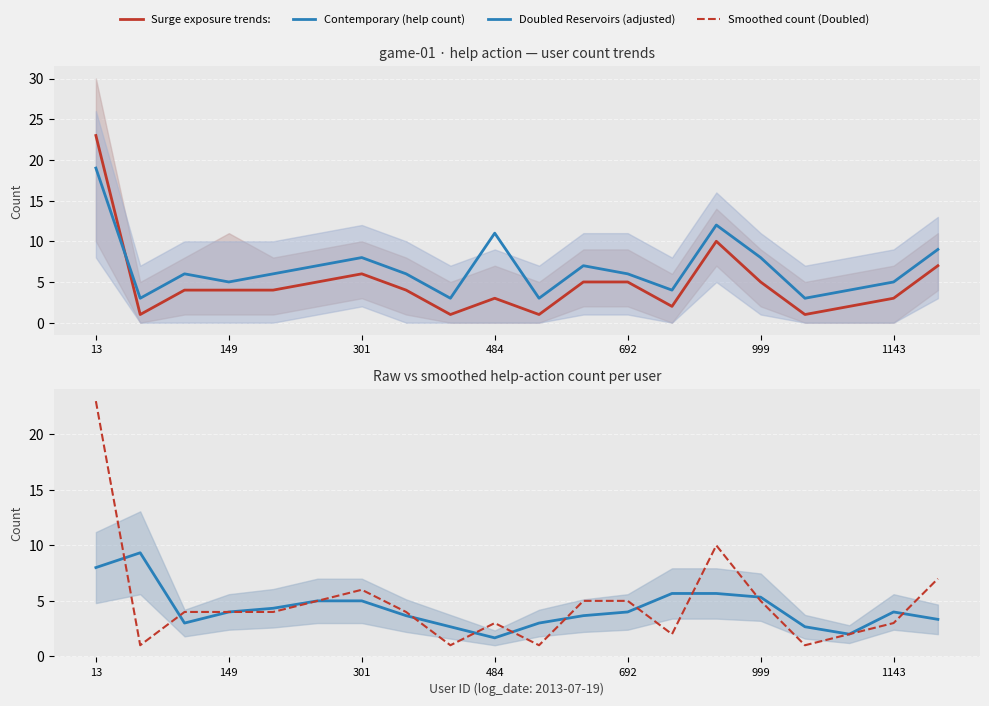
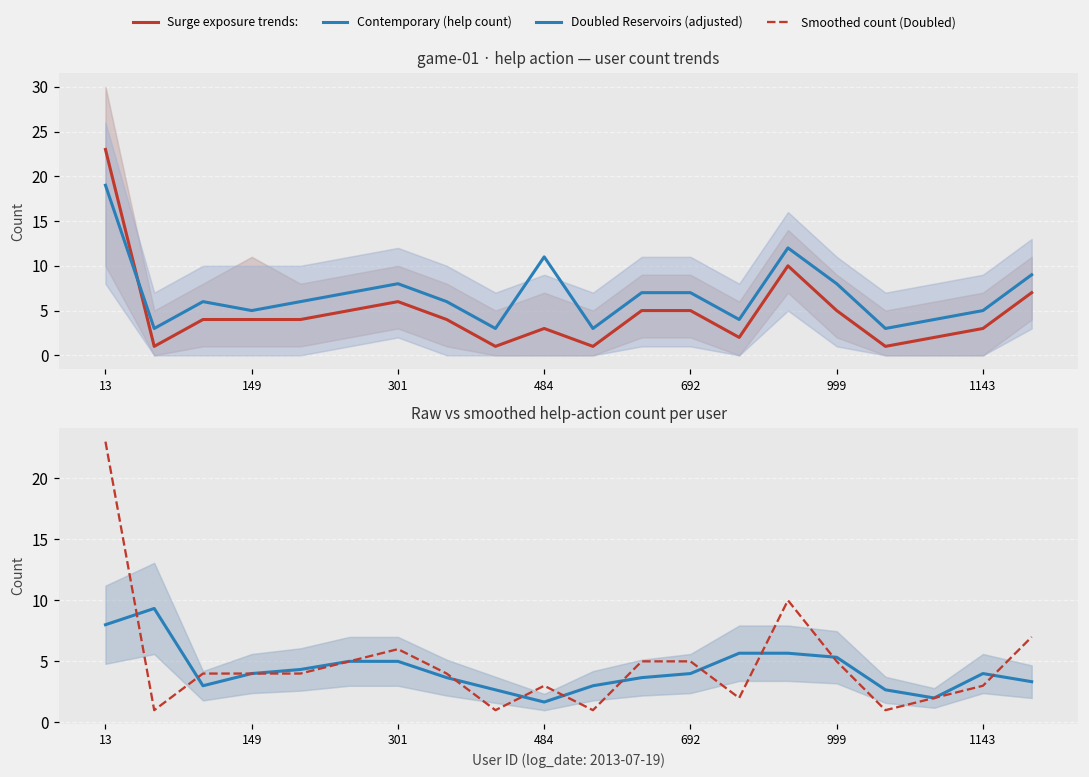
game-01 · help action — user count trends, Doubled Reservoirs (adjusted), 692: 6 -> 7
